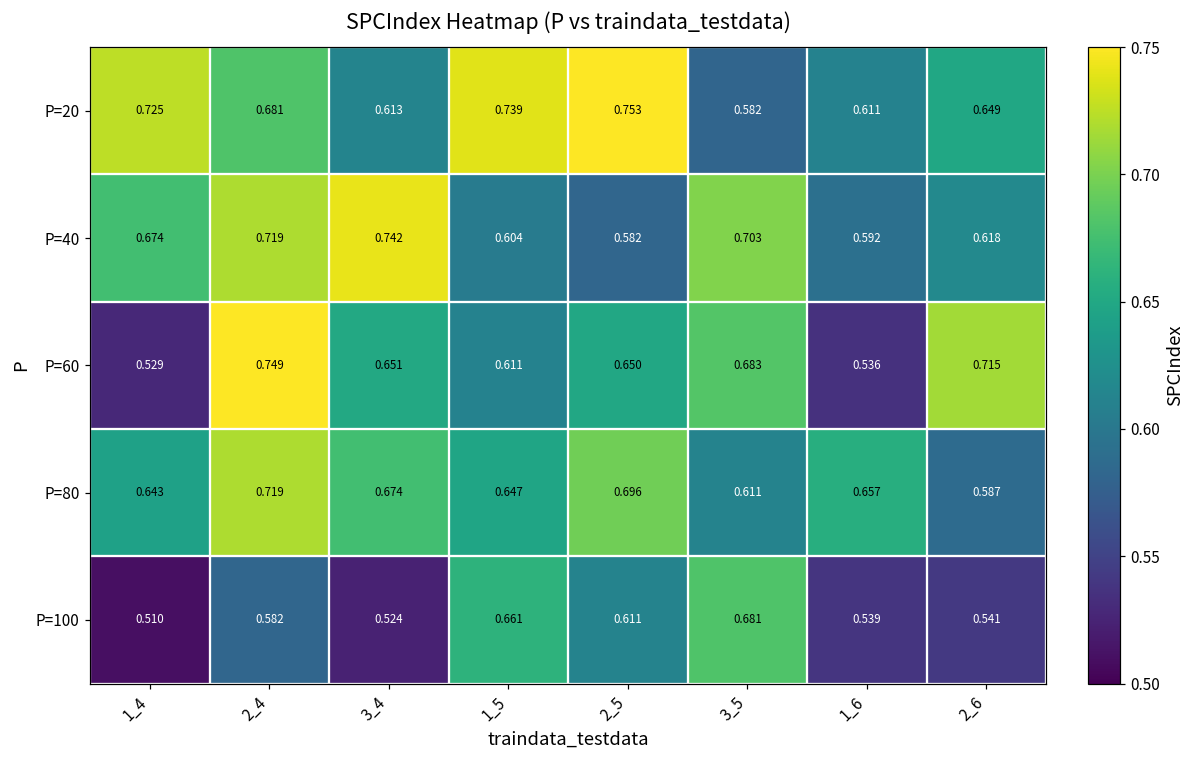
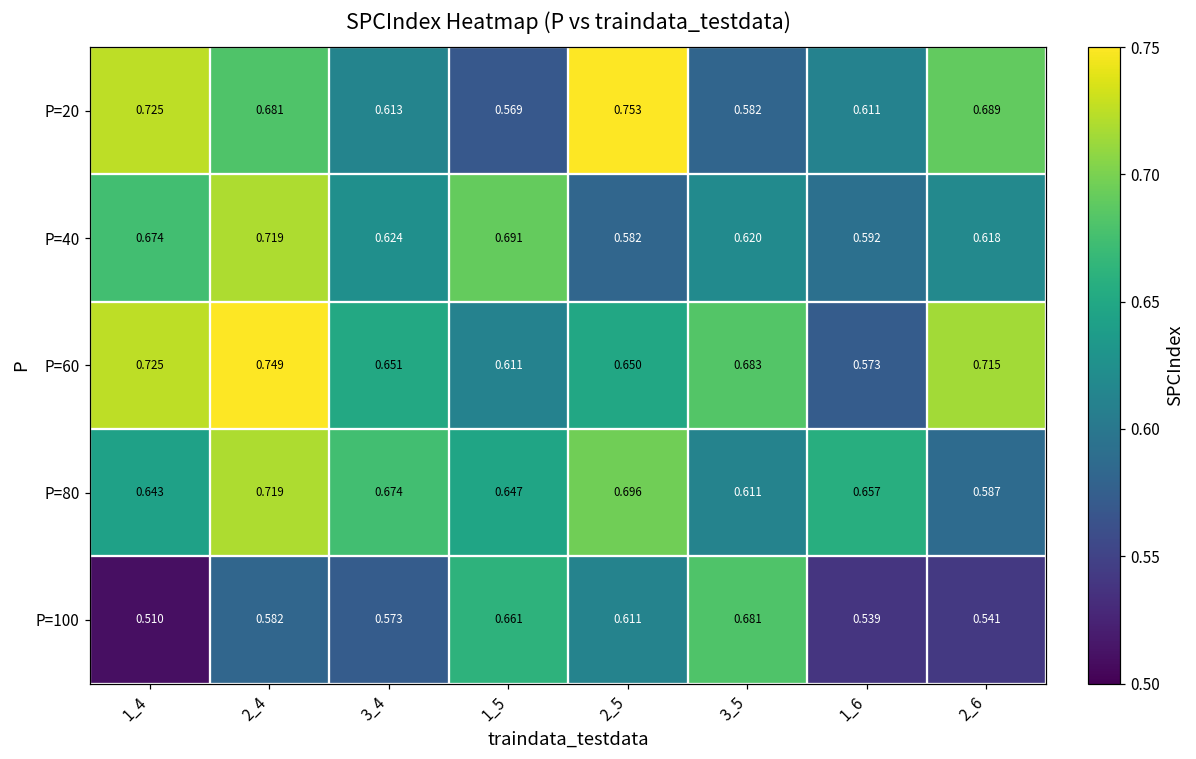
P=20, 1_5: 0.739 -> 0.569
P=20, 2_6: 0.649 -> 0.689
P=40, 3_4: 0.742 -> 0.624
P=40, 1_5: 0.604 -> 0.691
P=40, 3_5: 0.703 -> 0.620
P=60, 1_4: 0.529 -> 0.725
P=60, 1_6: 0.536 -> 0.573
P=100, 3_4: 0.524 -> 0.573
